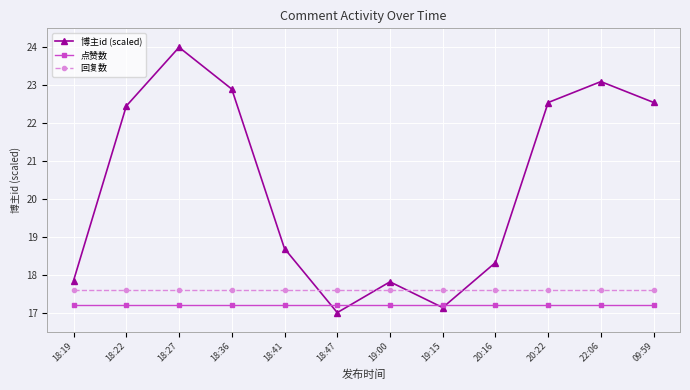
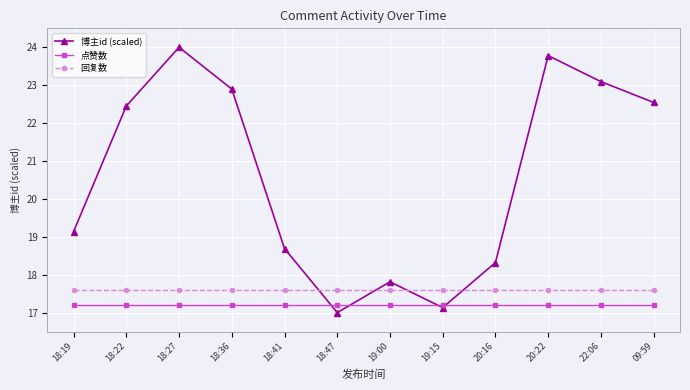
博主id (scaled), 18:19: 17.8 -> 19.1
博主id (scaled), 20:22: 22.5 -> 23.8
